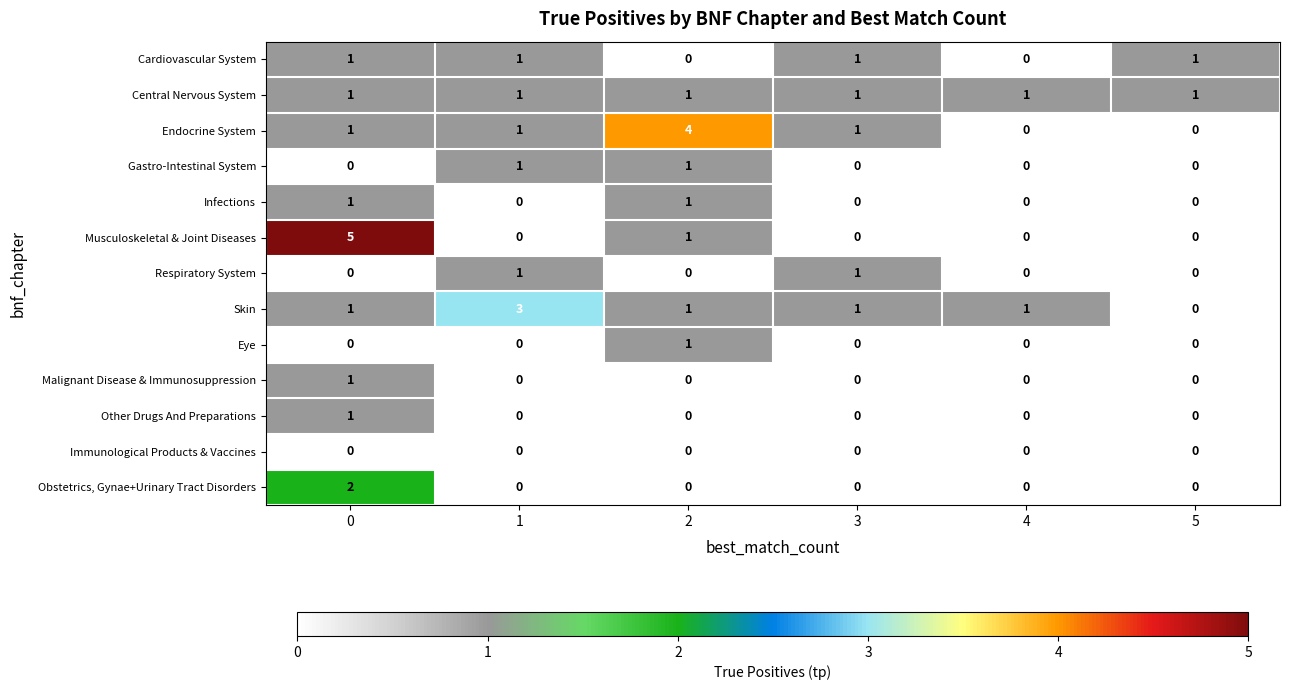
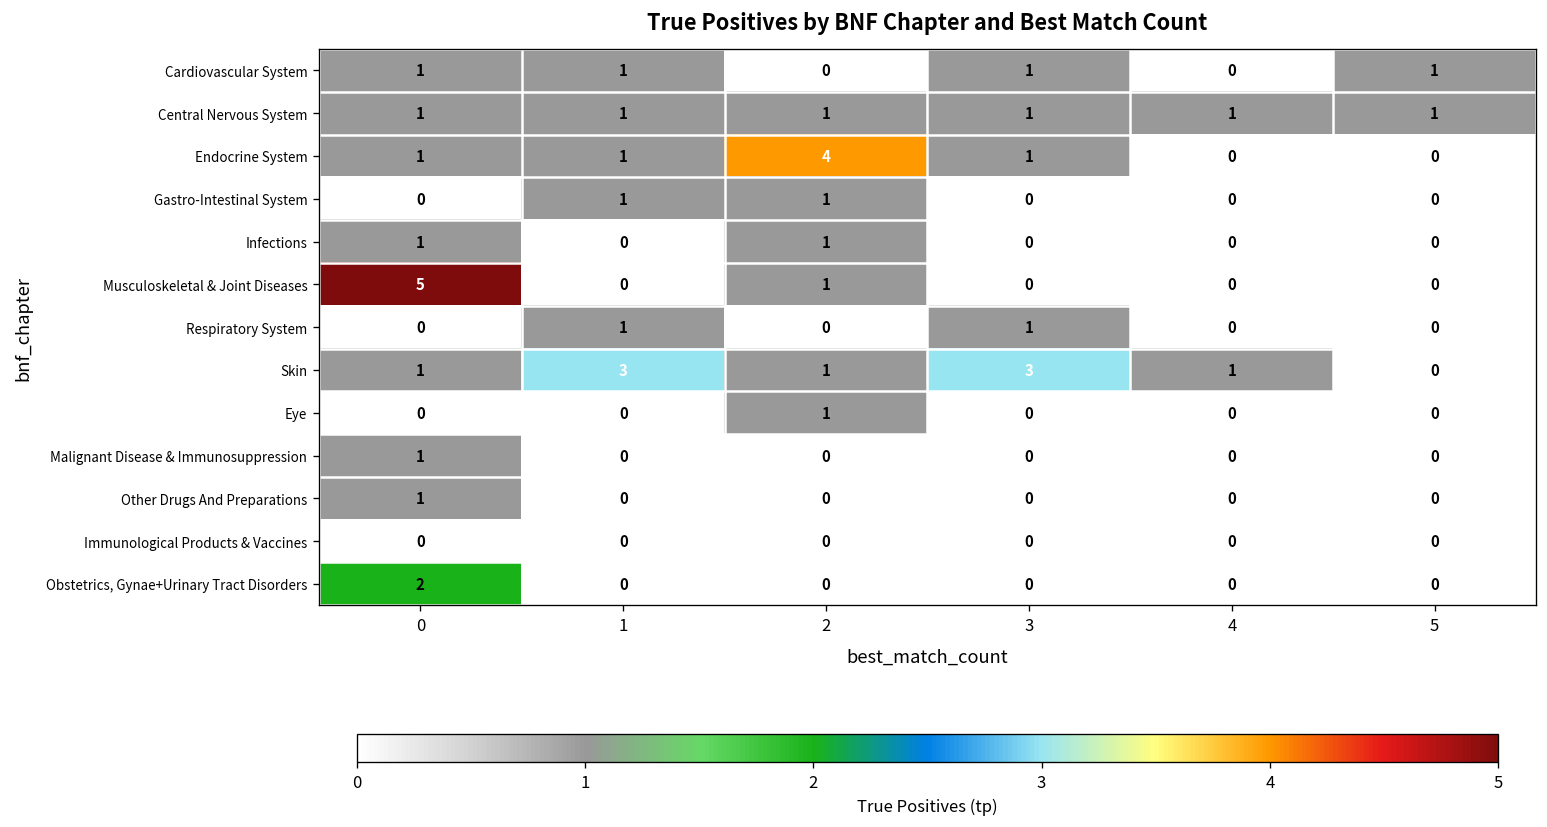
Skin, 3: 1 -> 3
